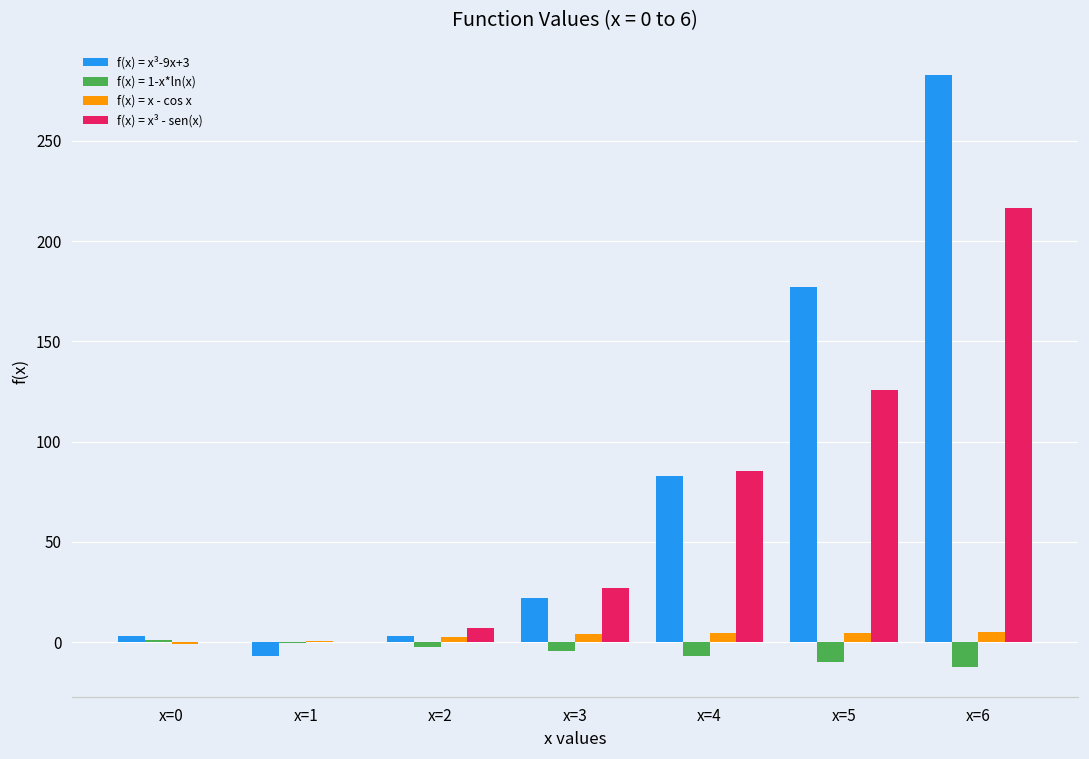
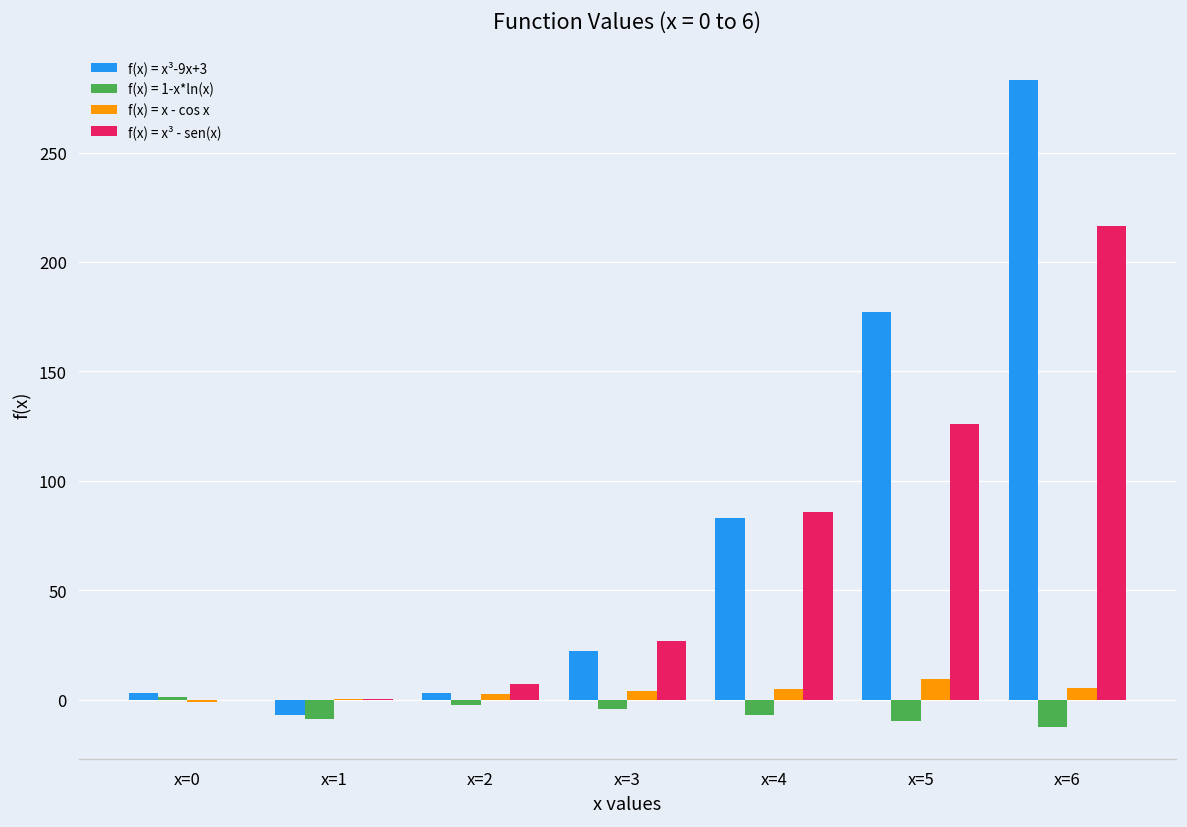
f(x) = 1-x*ln(x), x=1: 0 -> -9
f(x) = x - cos x, x=5: 5 -> 9
